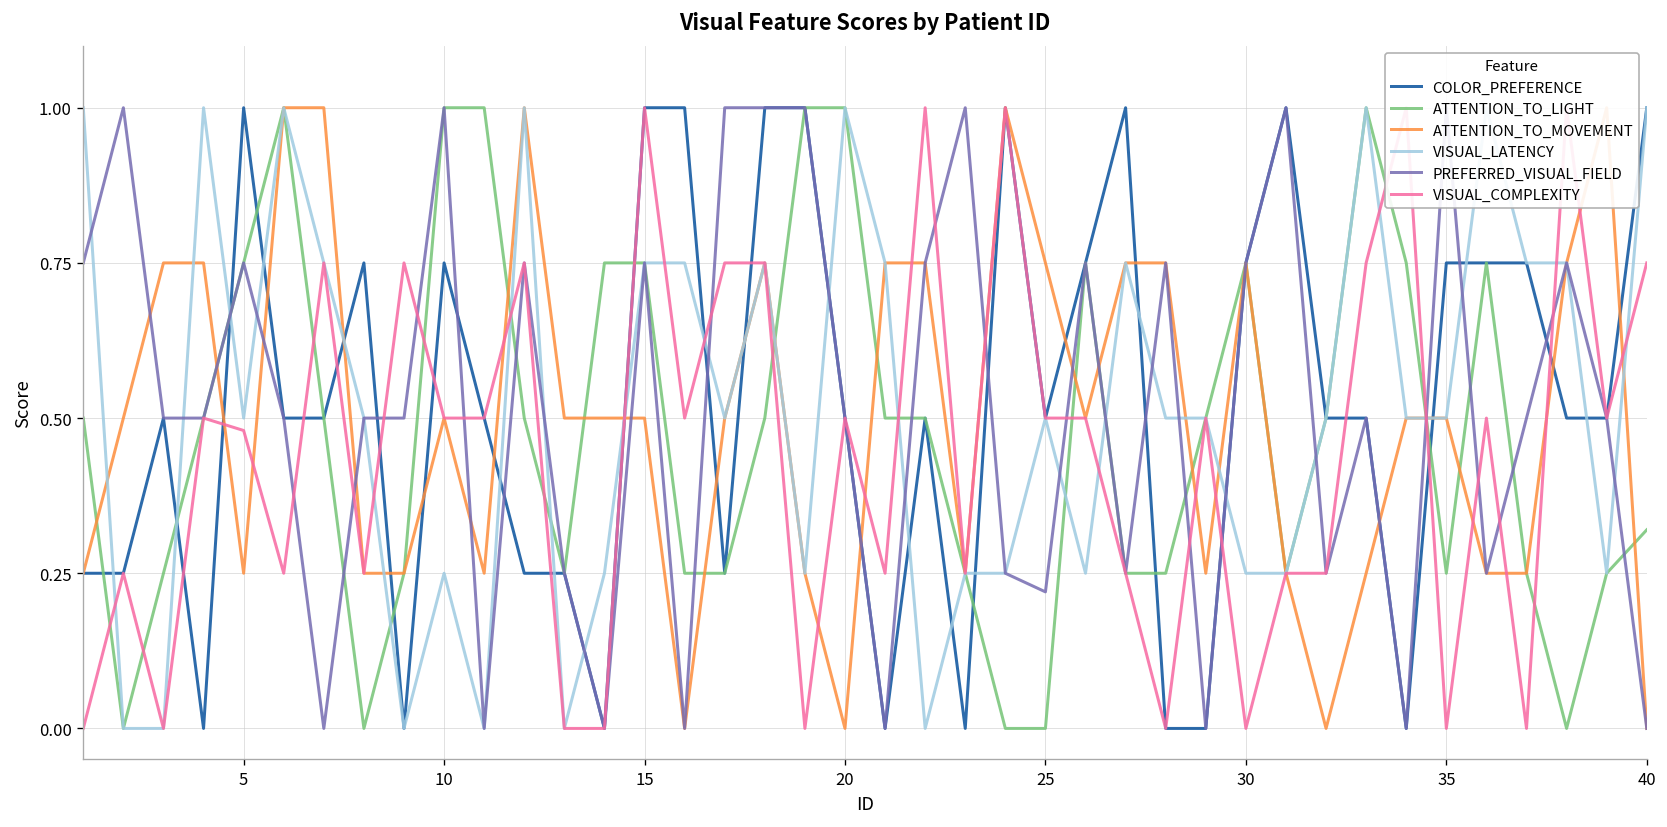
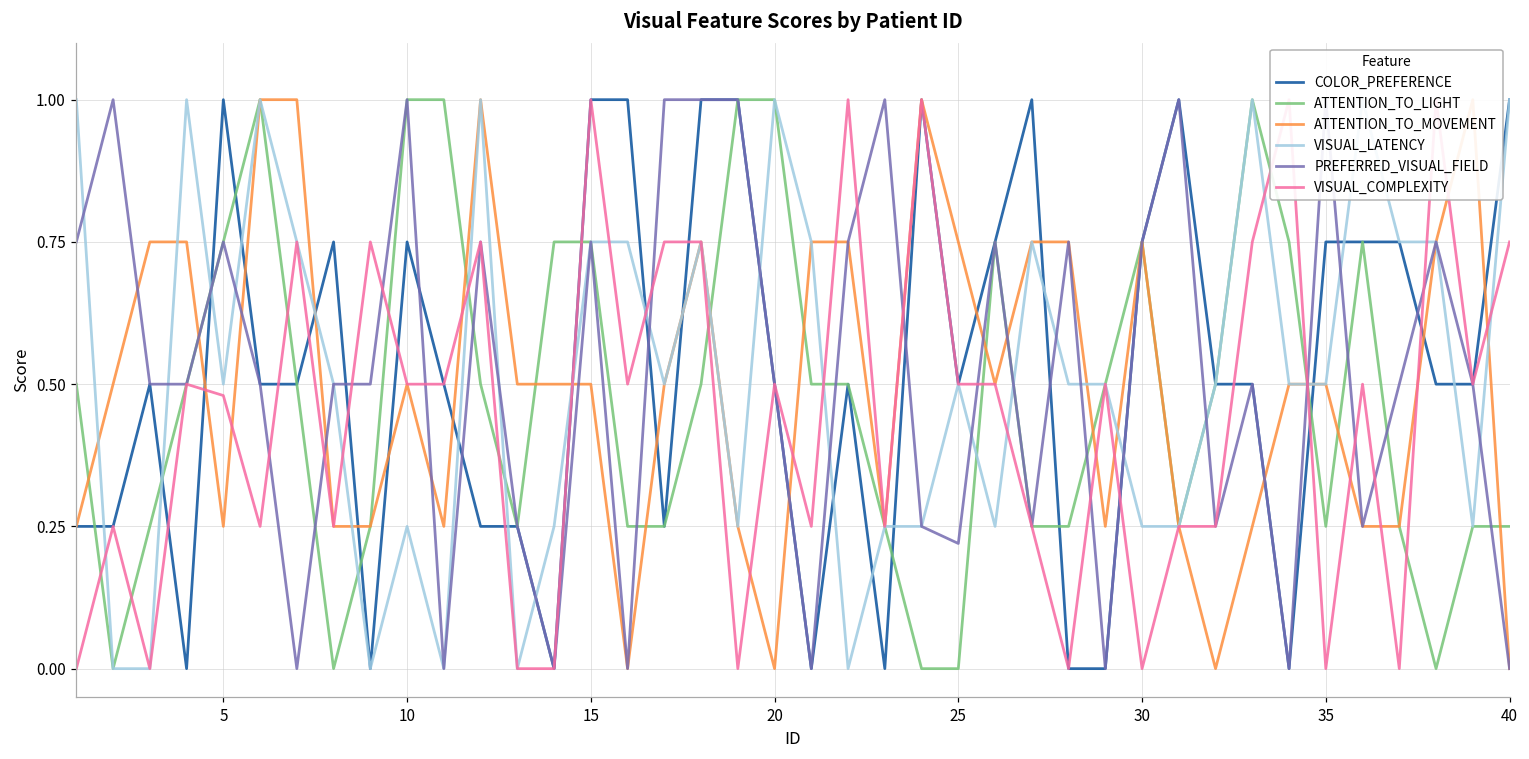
ATTENTION_TO_LIGHT, 40: 0.32 -> 0.25
